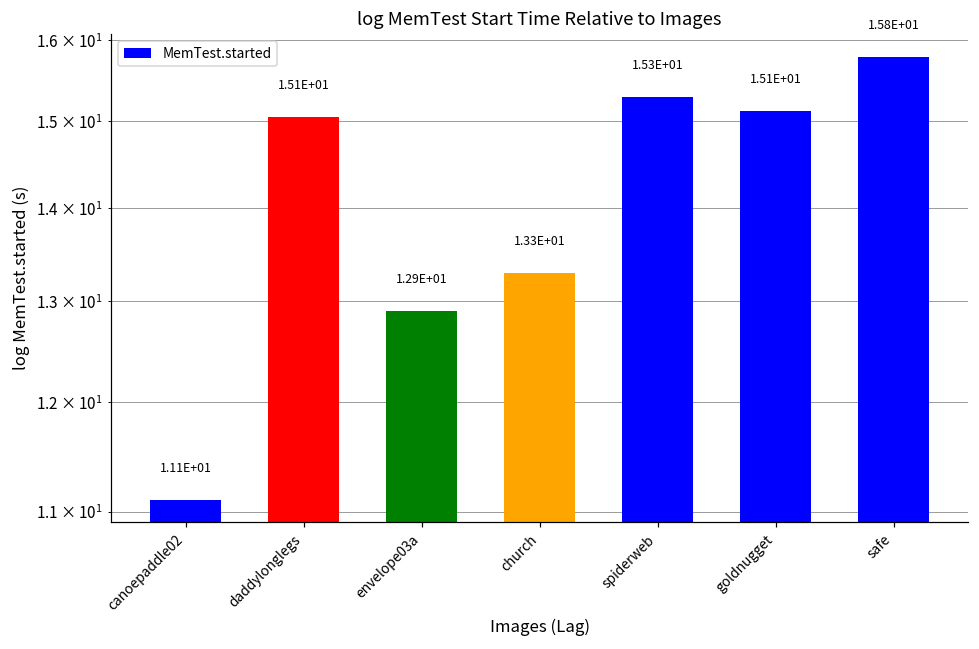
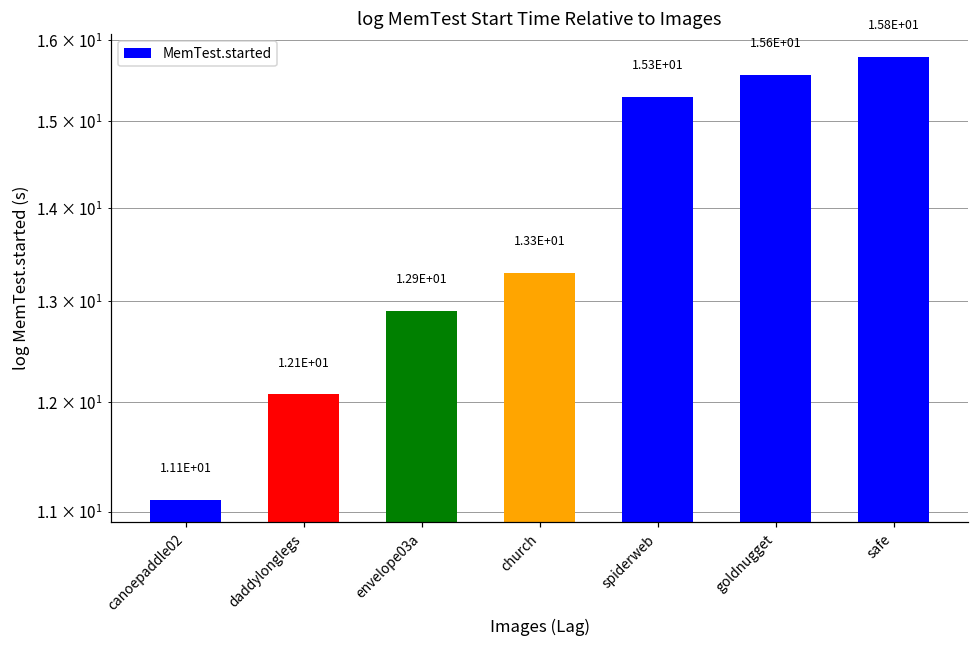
daddylonglegs: 1.51E+01 -> 1.21E+01
goldnugget: 1.51E+01 -> 1.56E+01
